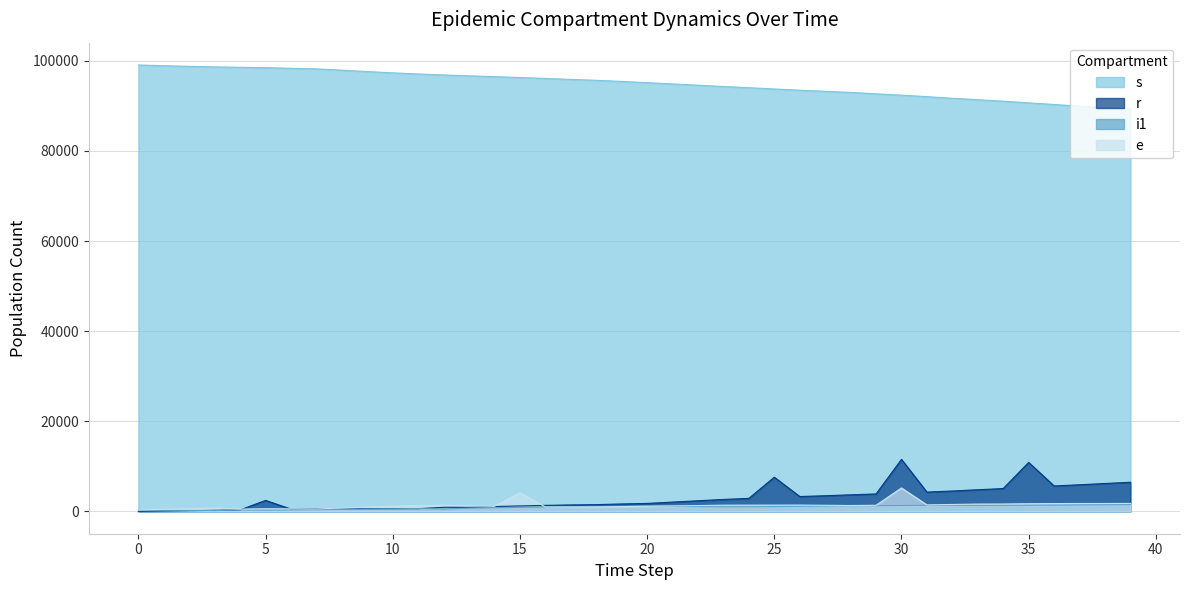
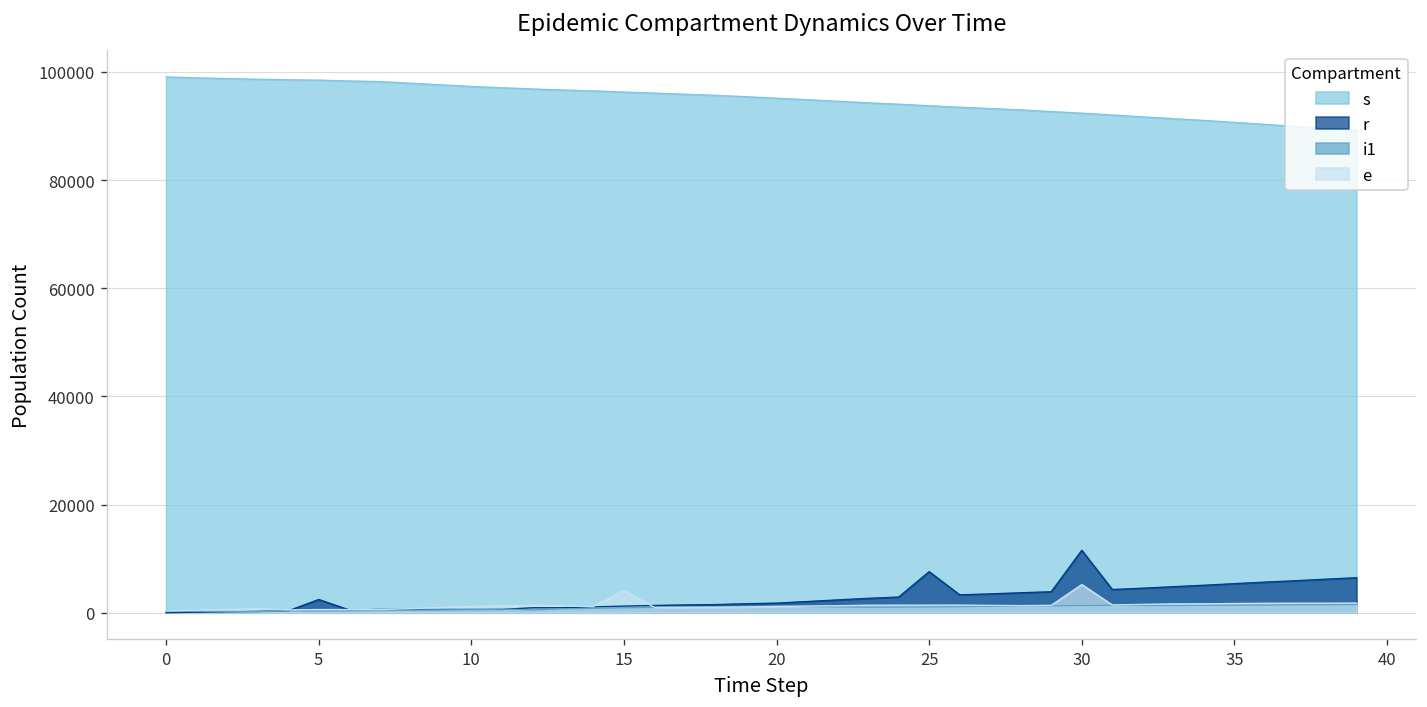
r, 35: 11000 -> 5000
